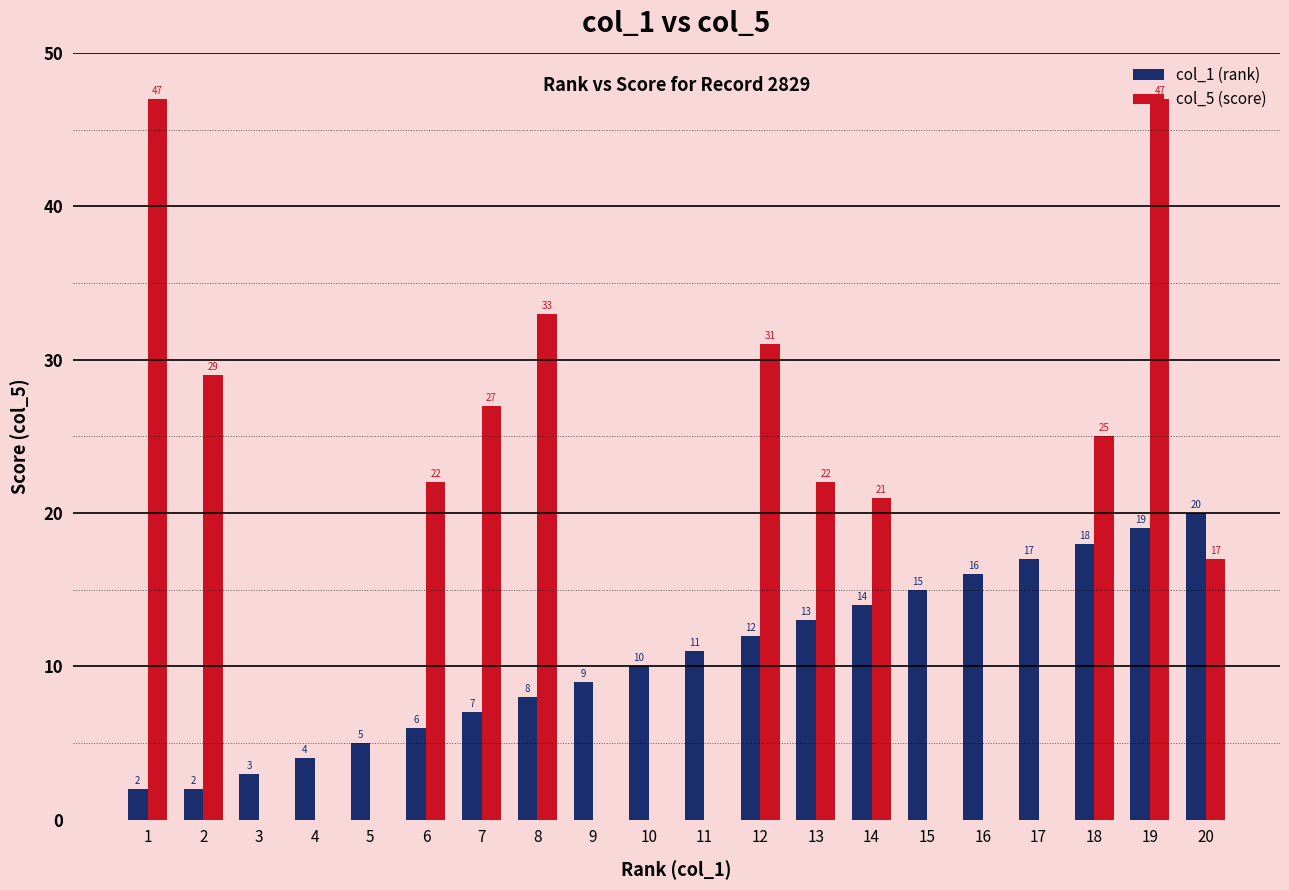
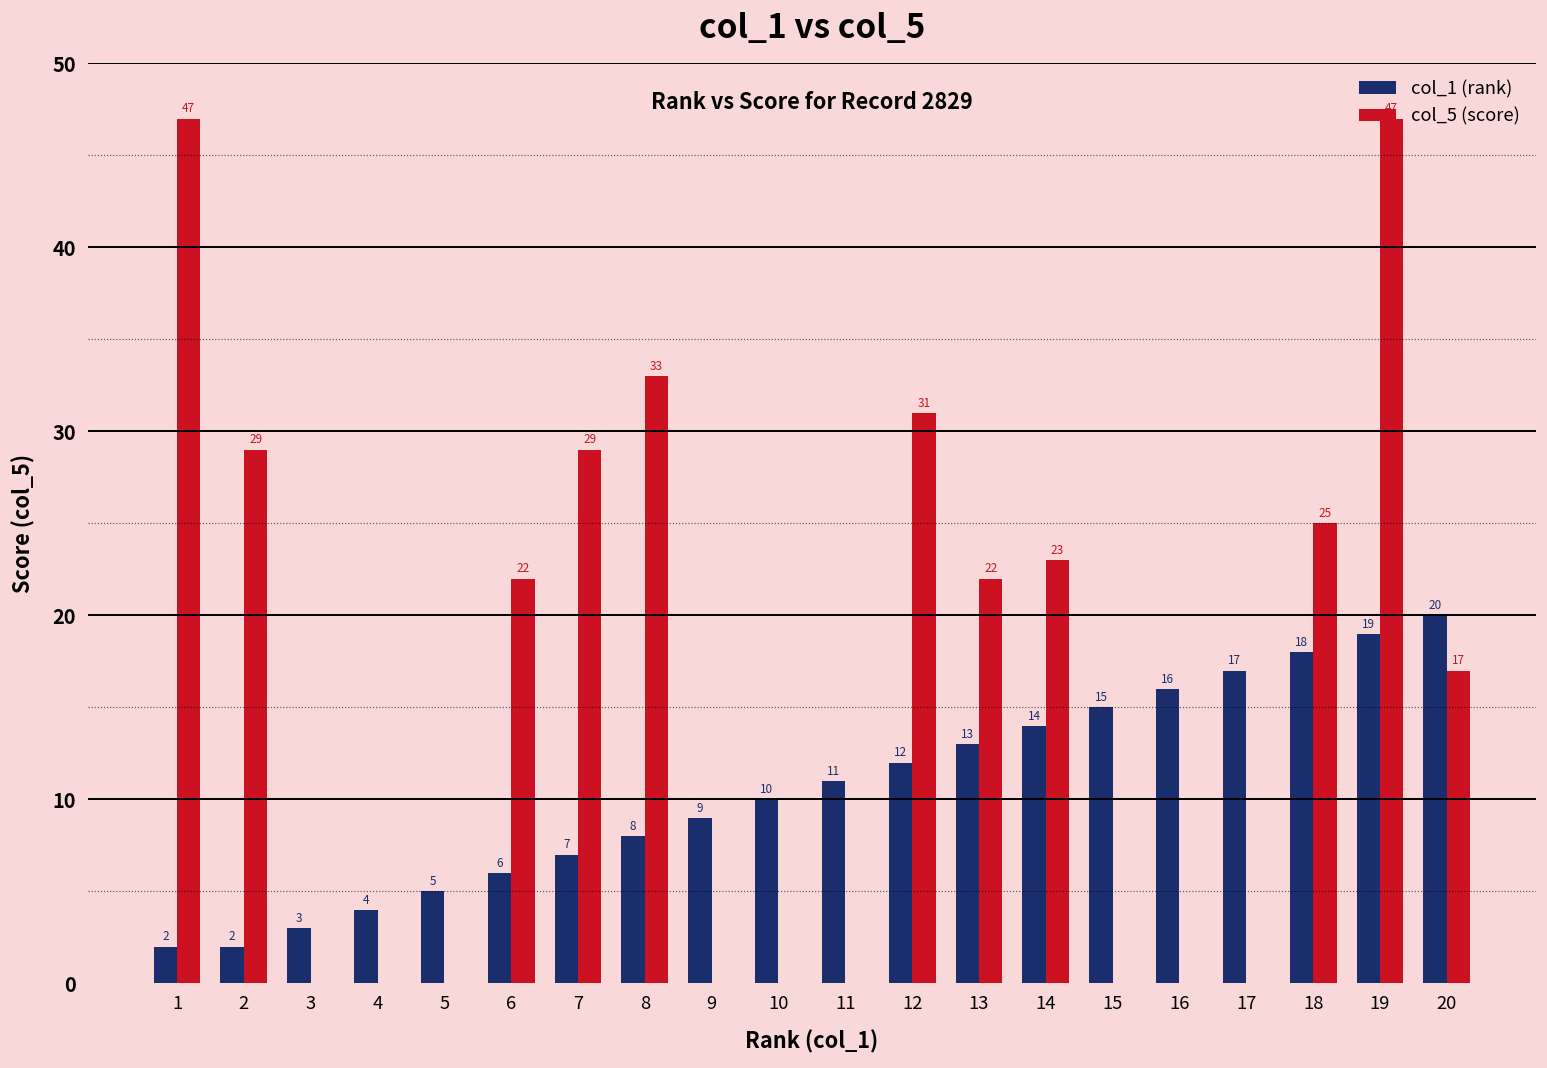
col_5 (score), 7: 27 -> 29
col_5 (score), 14: 21 -> 23
